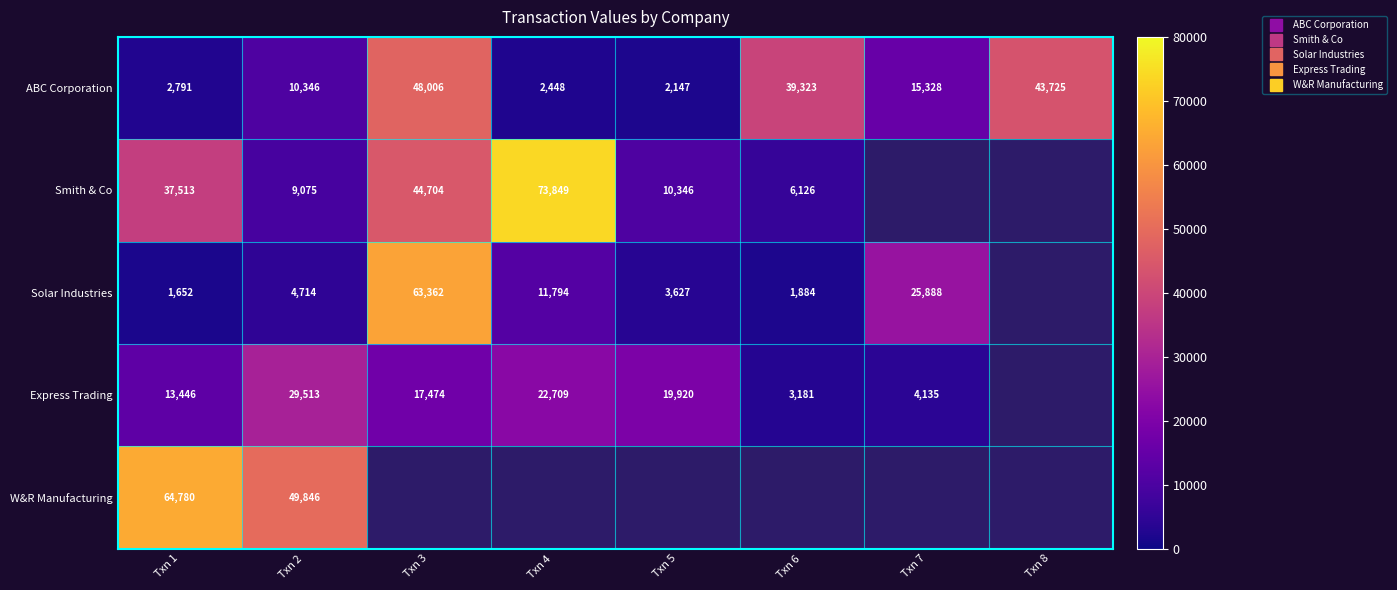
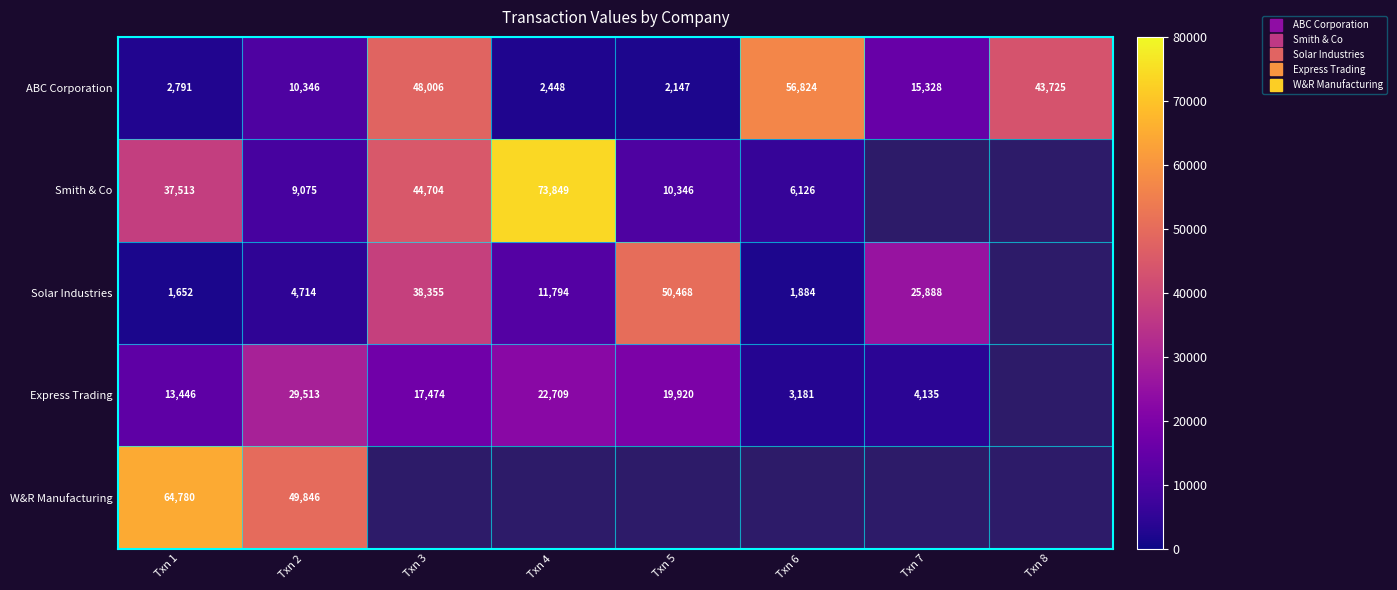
ABC Corporation, Txn 6: 39,323 -> 56,824
Solar Industries, Txn 3: 63,362 -> 38,355
Solar Industries, Txn 5: 3,627 -> 50,468
